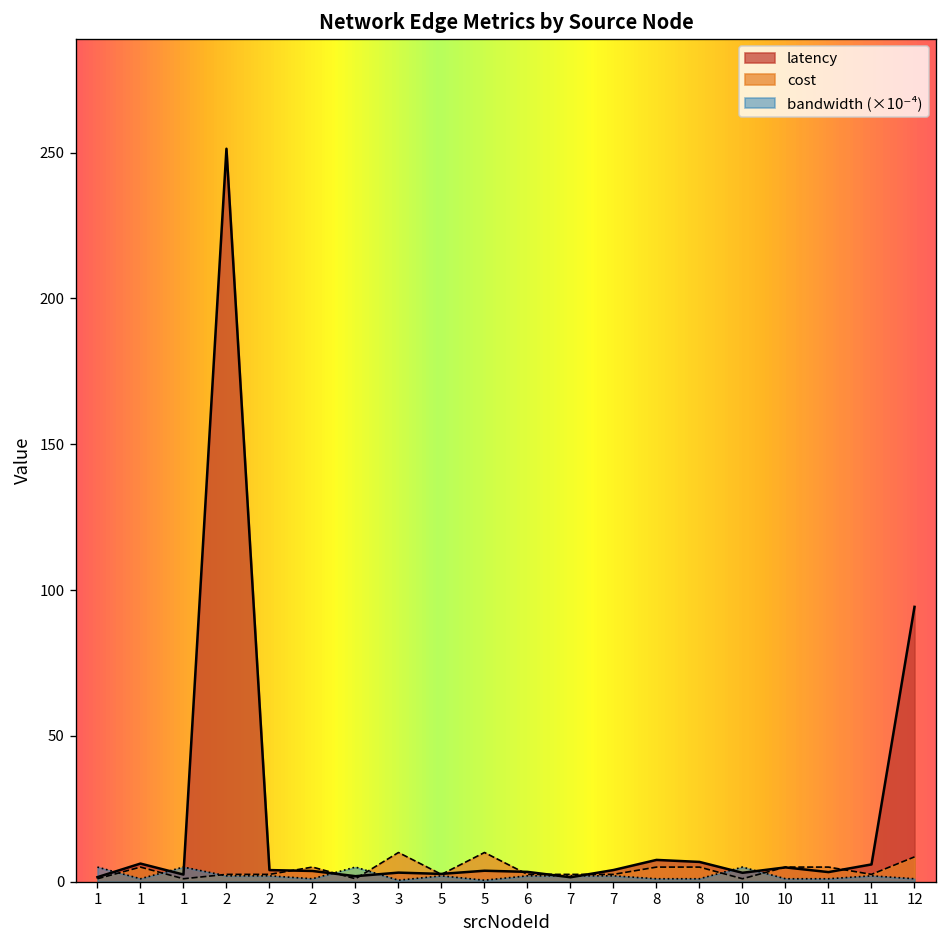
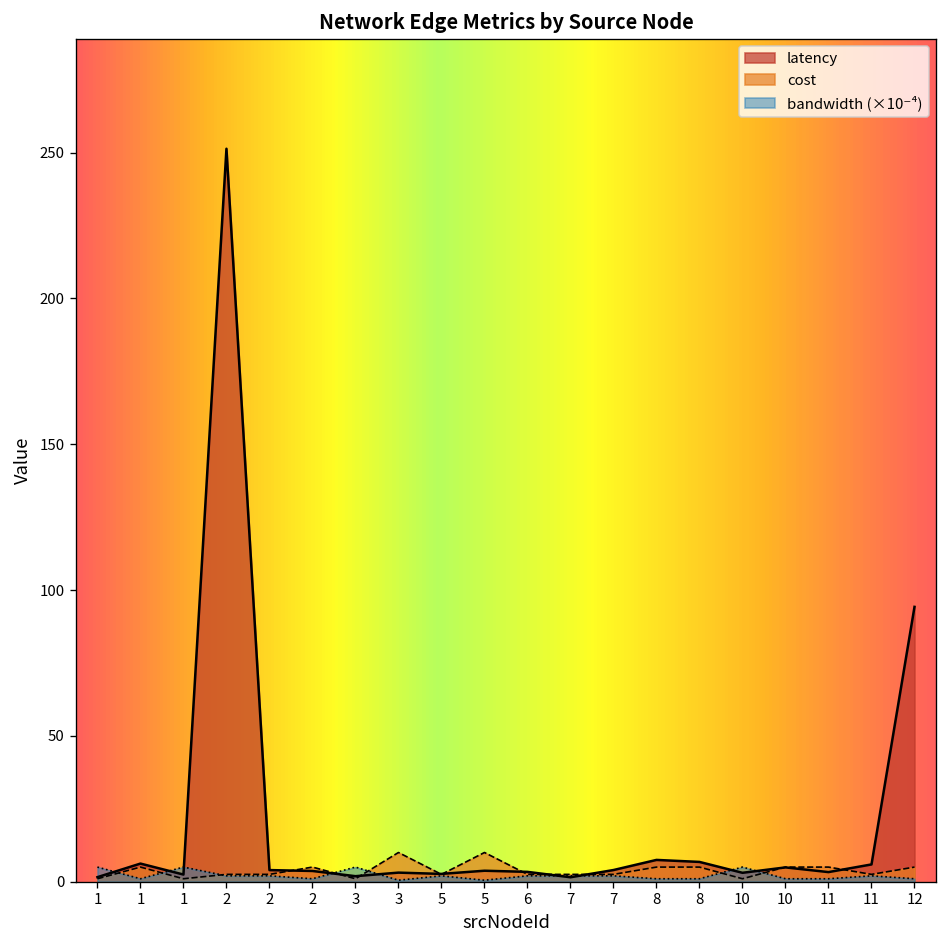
cost, 12: 9 -> 5
